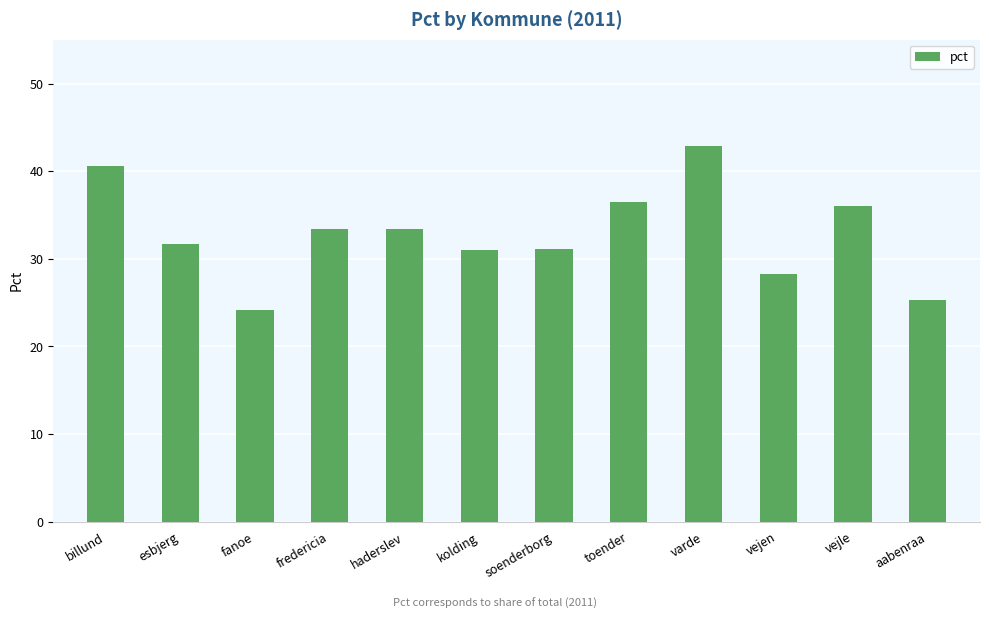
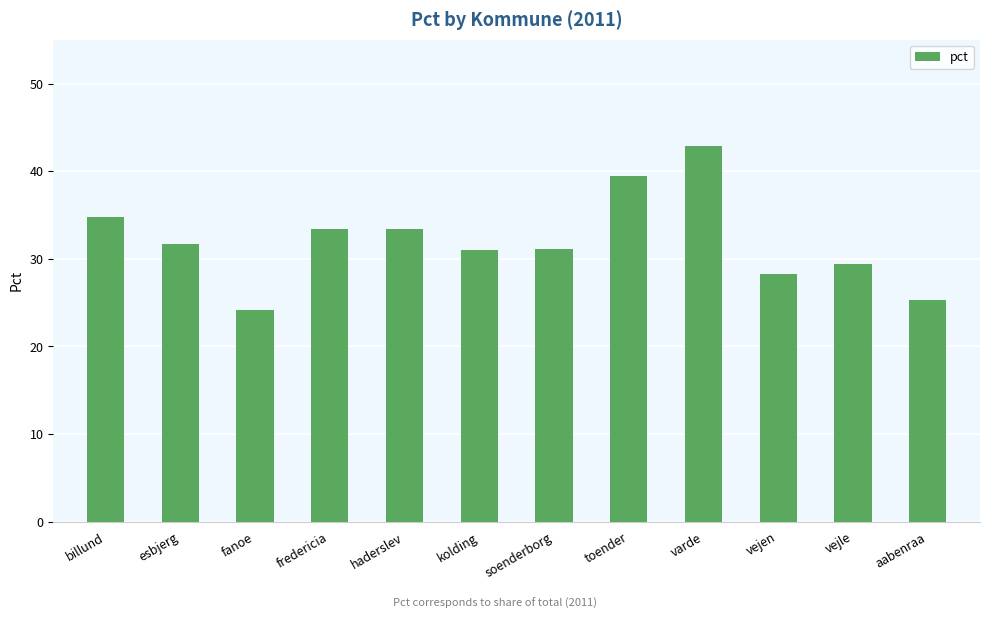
billund: 41 -> 35
toender: 37 -> 40
vejle: 36 -> 29
